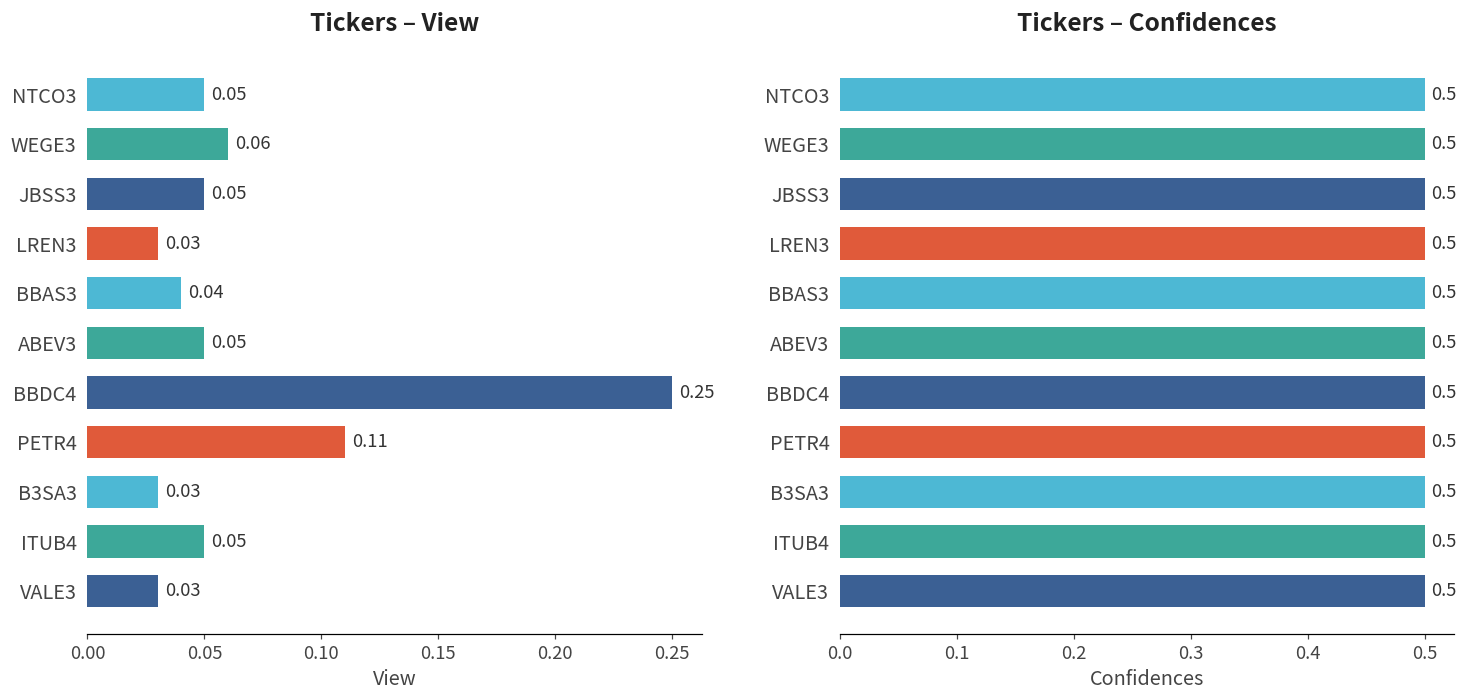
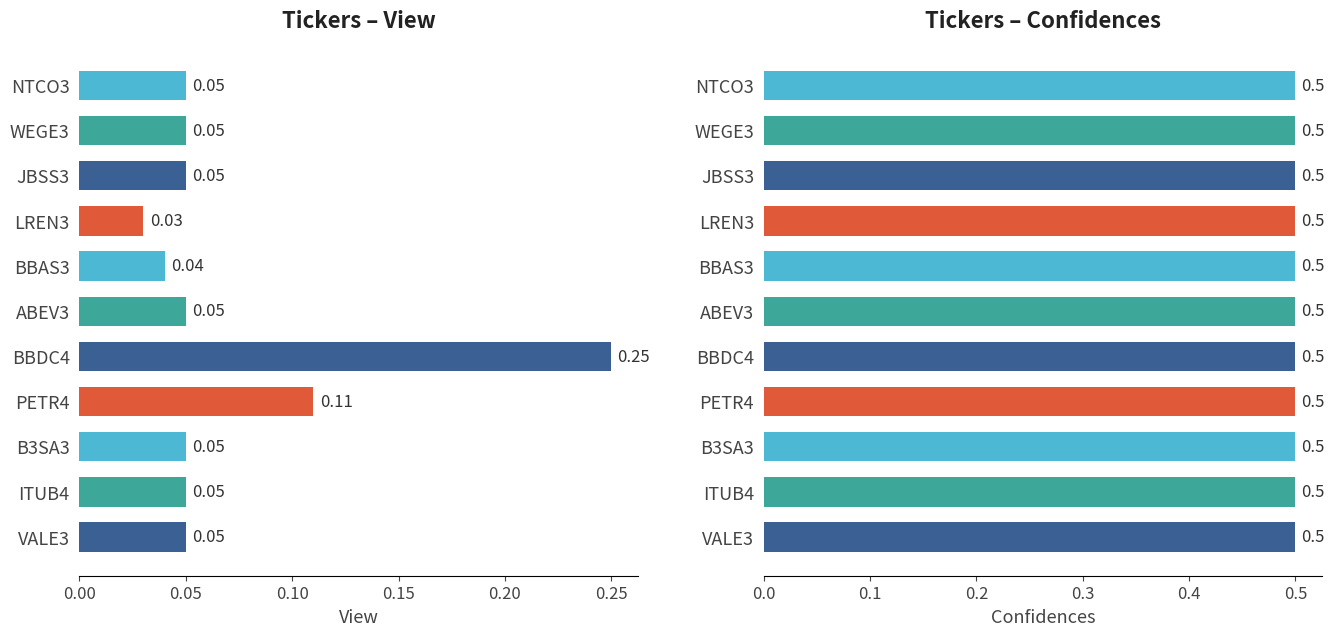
Tickers – View, WEGE3: 0.06 -> 0.05
Tickers – View, B3SA3: 0.03 -> 0.05
Tickers – View, VALE3: 0.03 -> 0.05
